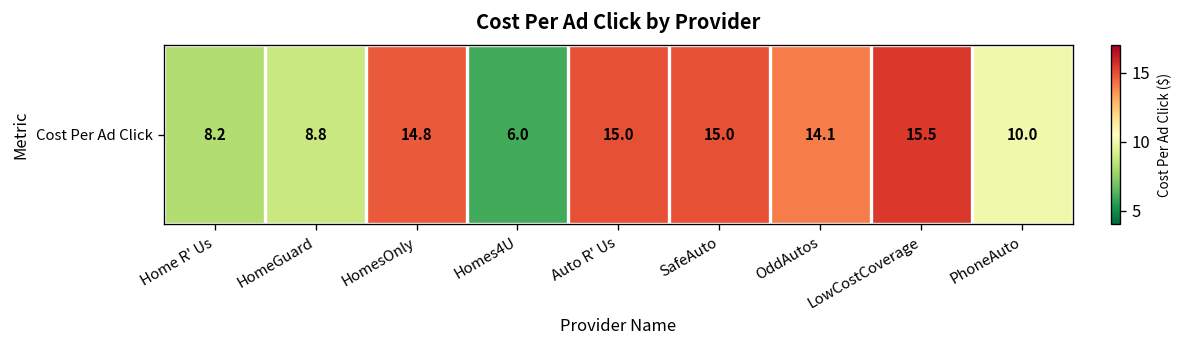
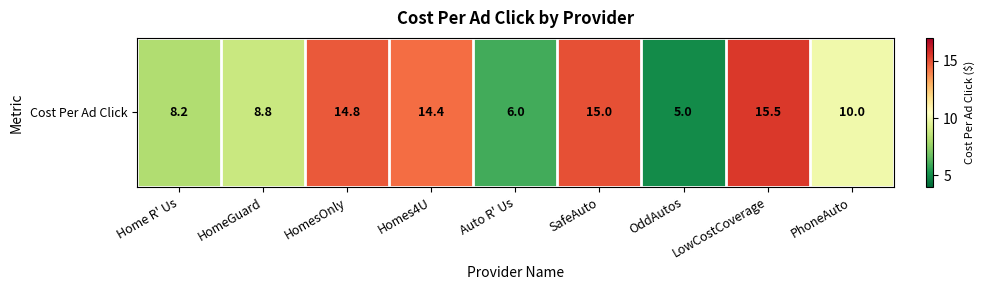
Cost Per Ad Click, Homes4U: 6.0 -> 14.4
Cost Per Ad Click, Auto R' Us: 15.0 -> 6.0
Cost Per Ad Click, OddAutos: 14.1 -> 5.0
